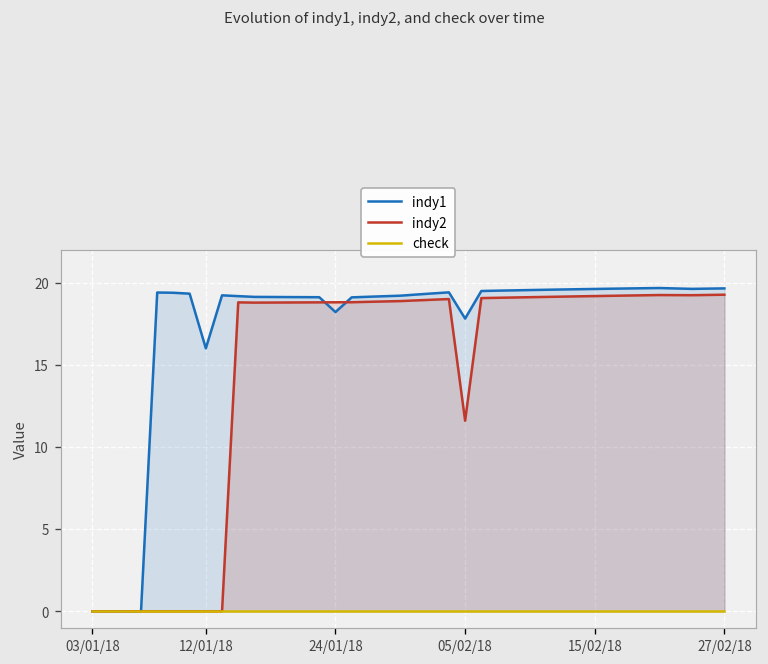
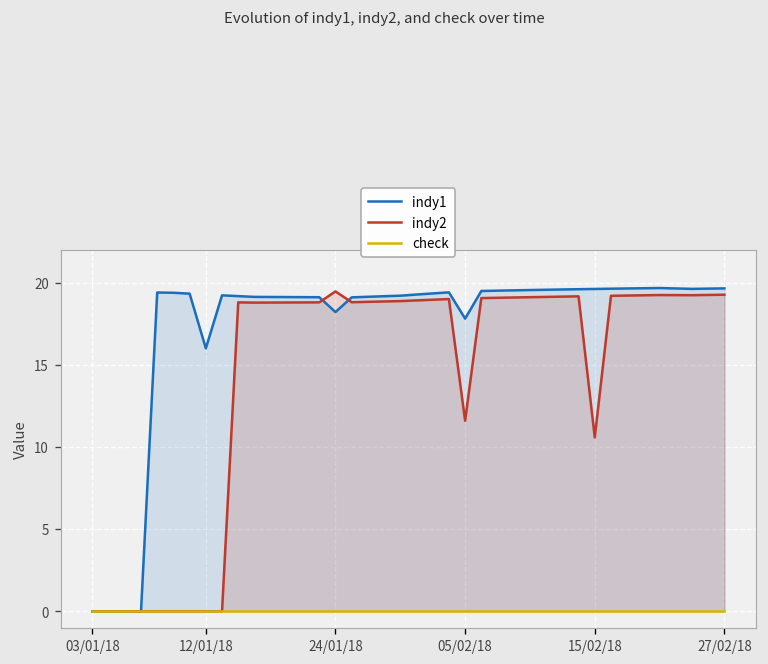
indy2, 24/01/18: 18.8 -> 19.5
indy2, 15/02/18: 19.2 -> 10.6
